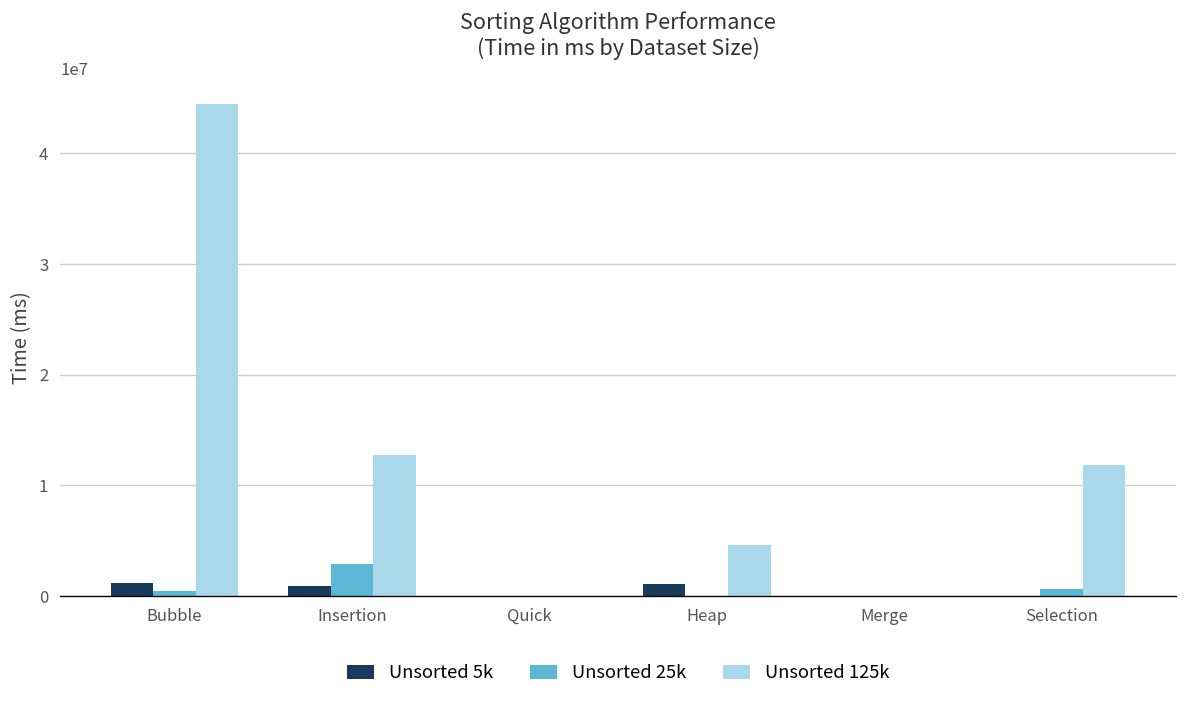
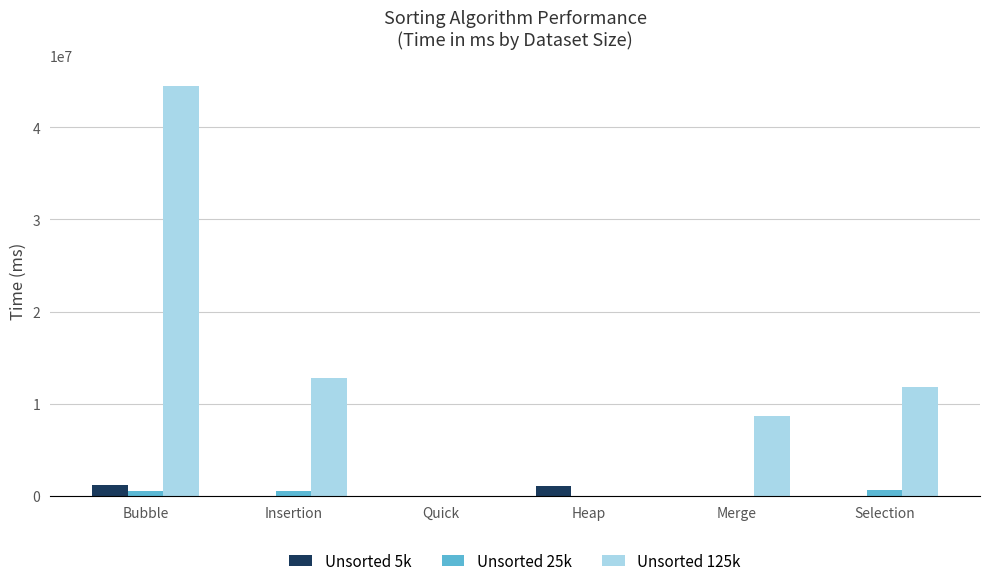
Unsorted 5k, Insertion: 1000000 -> 0
Unsorted 25k, Insertion: 3000000 -> 1000000
Unsorted 125k, Heap: 5000000 -> 0
Unsorted 125k, Merge: 0 -> 9000000
